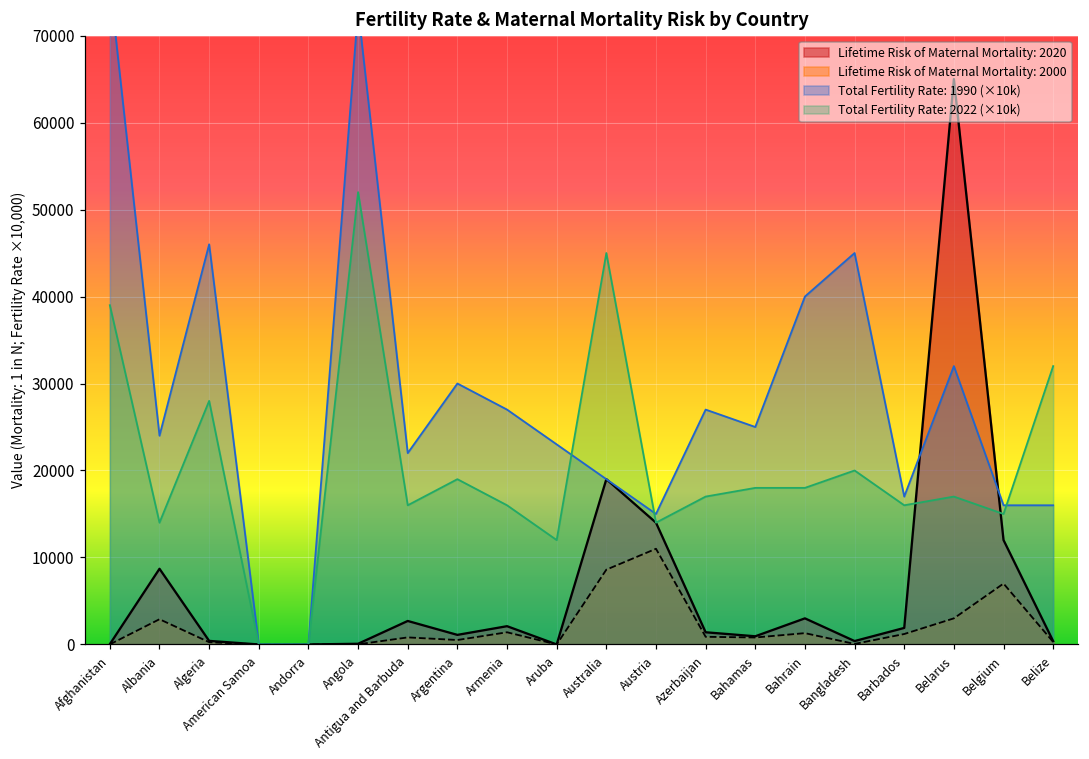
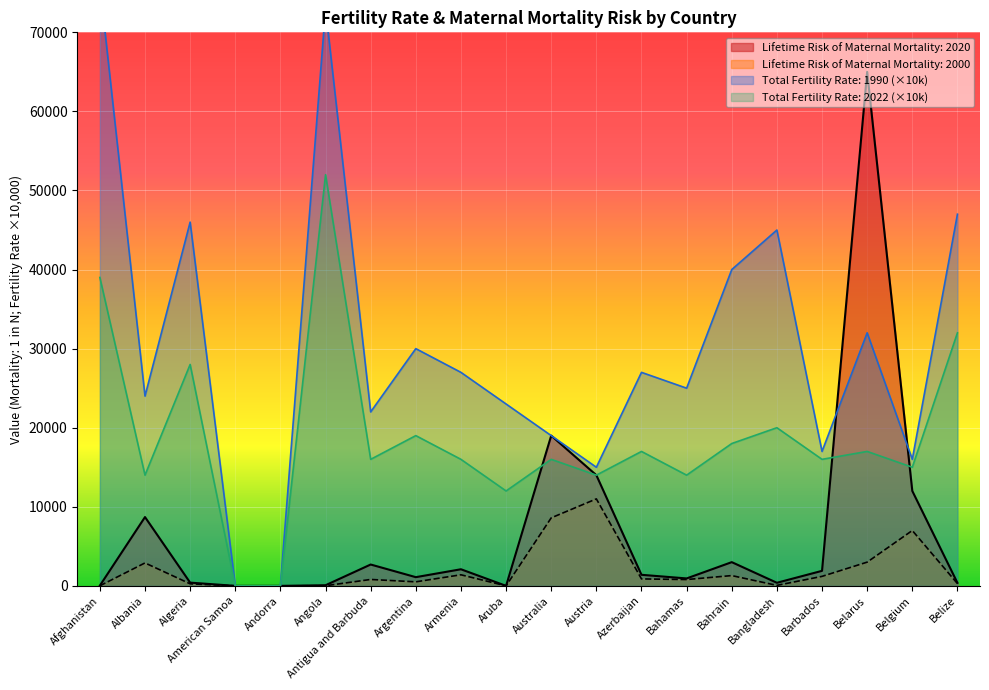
Total Fertility Rate: 2022 (×10k), Australia: 45000 -> 16000
Total Fertility Rate: 2022 (×10k), Bahamas: 18000 -> 14000
Total Fertility Rate: 1990 (×10k), Belize: 16000 -> 47000
